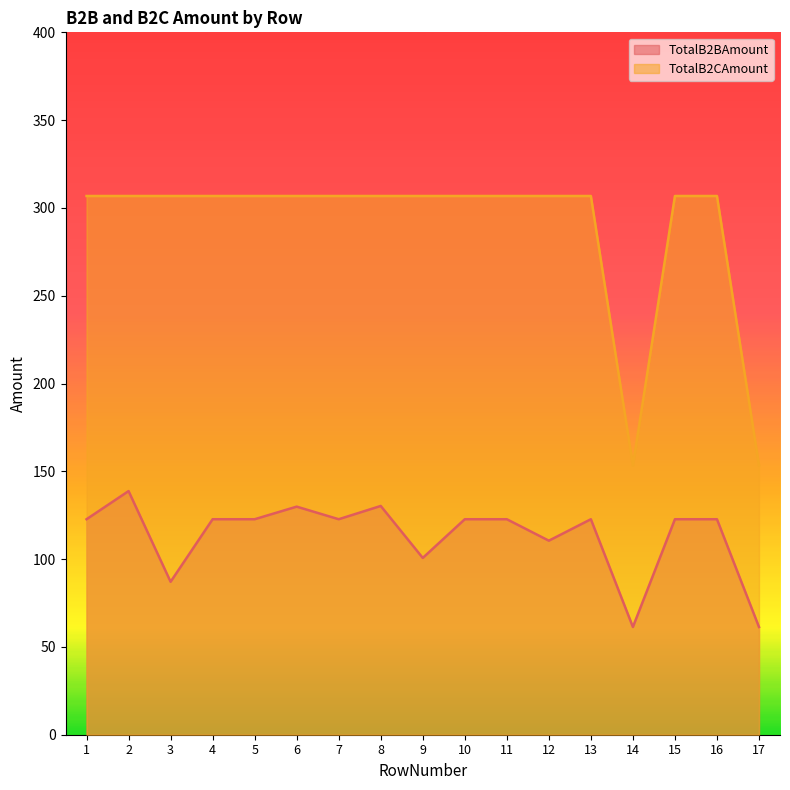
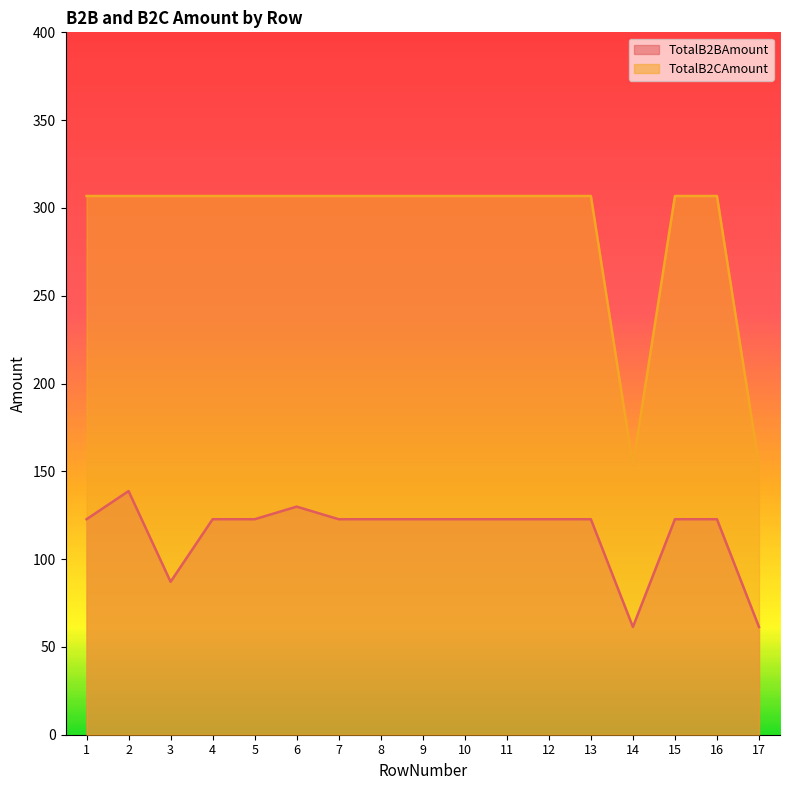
TotalB2BAmount, 8: 130 -> 123
TotalB2BAmount, 9: 101 -> 123
TotalB2BAmount, 12: 111 -> 123
